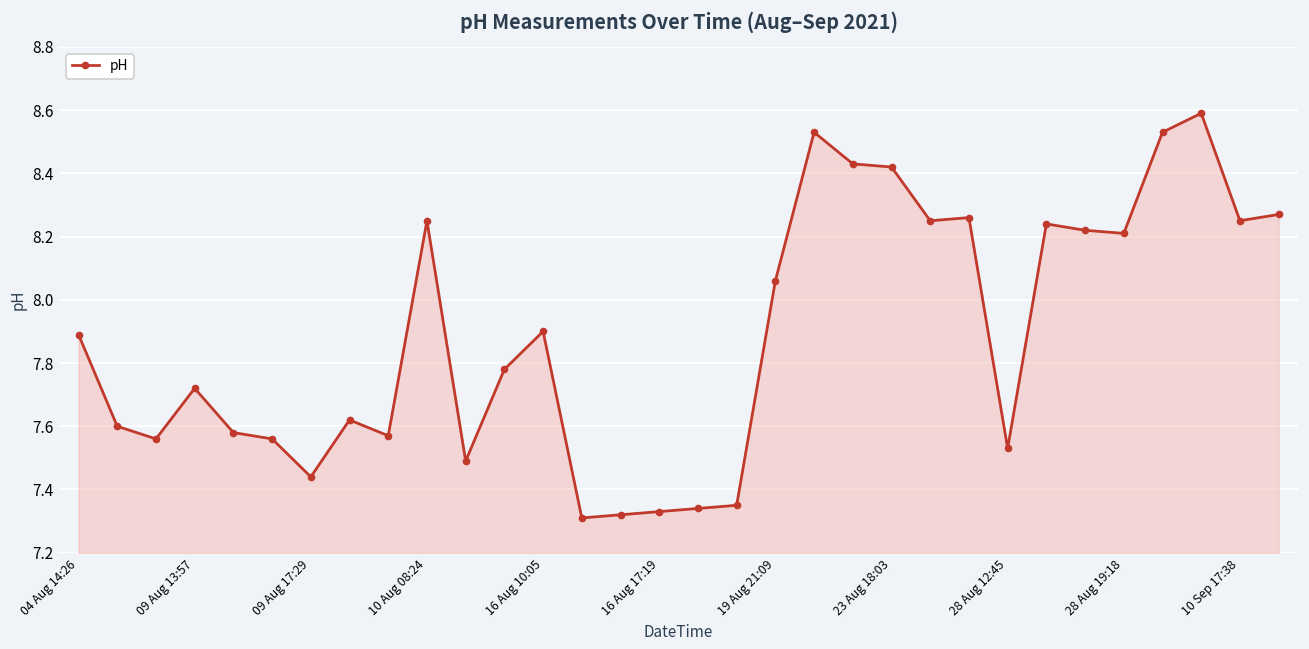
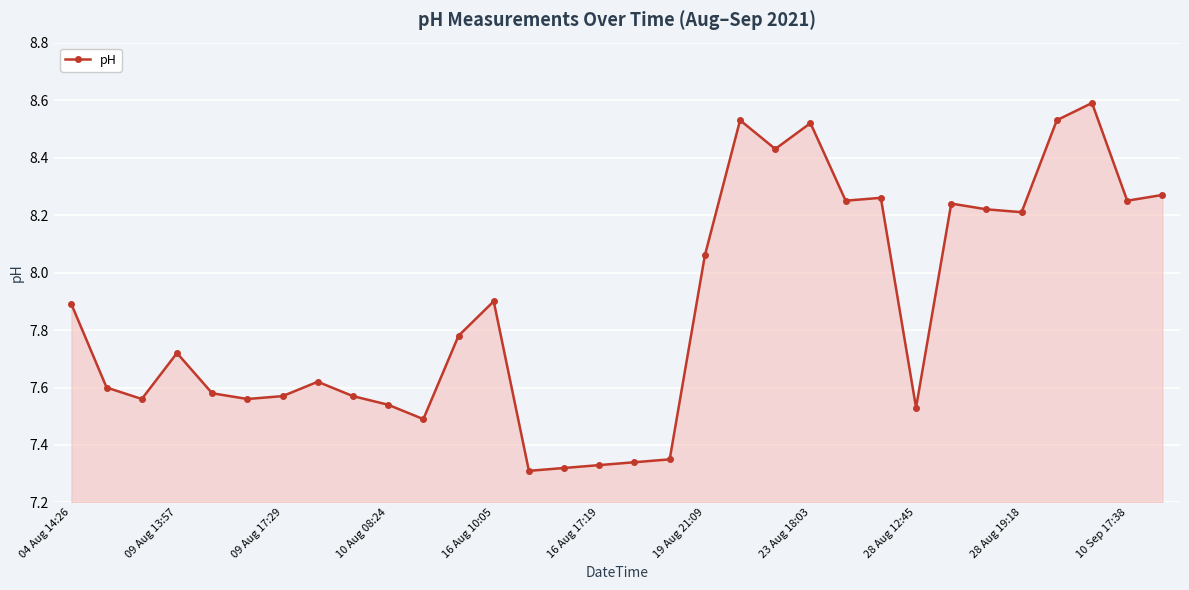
09 Aug 17:29: 7.44 -> 7.57
10 Aug 08:24: 8.25 -> 7.54
23 Aug 18:03: 8.42 -> 8.52
